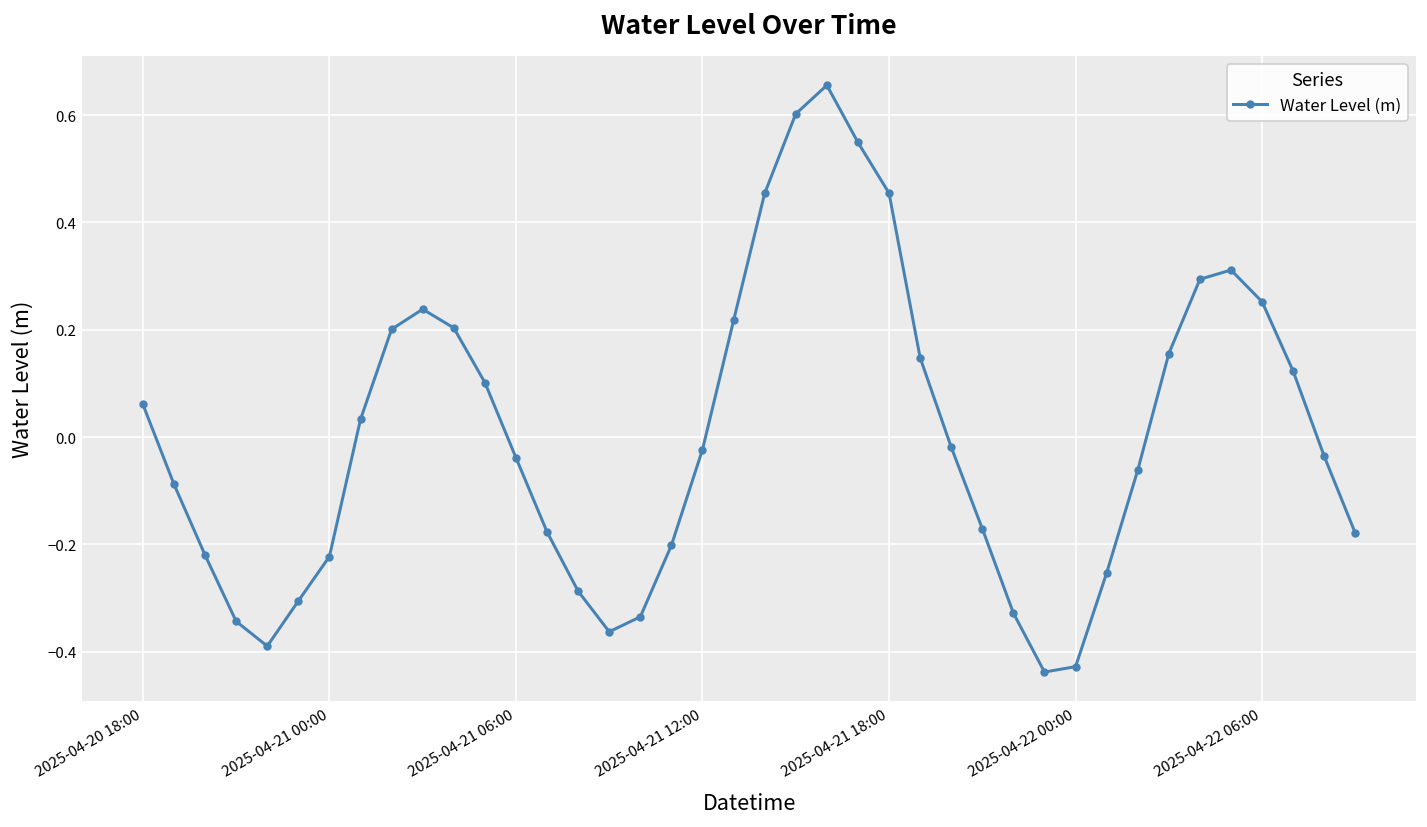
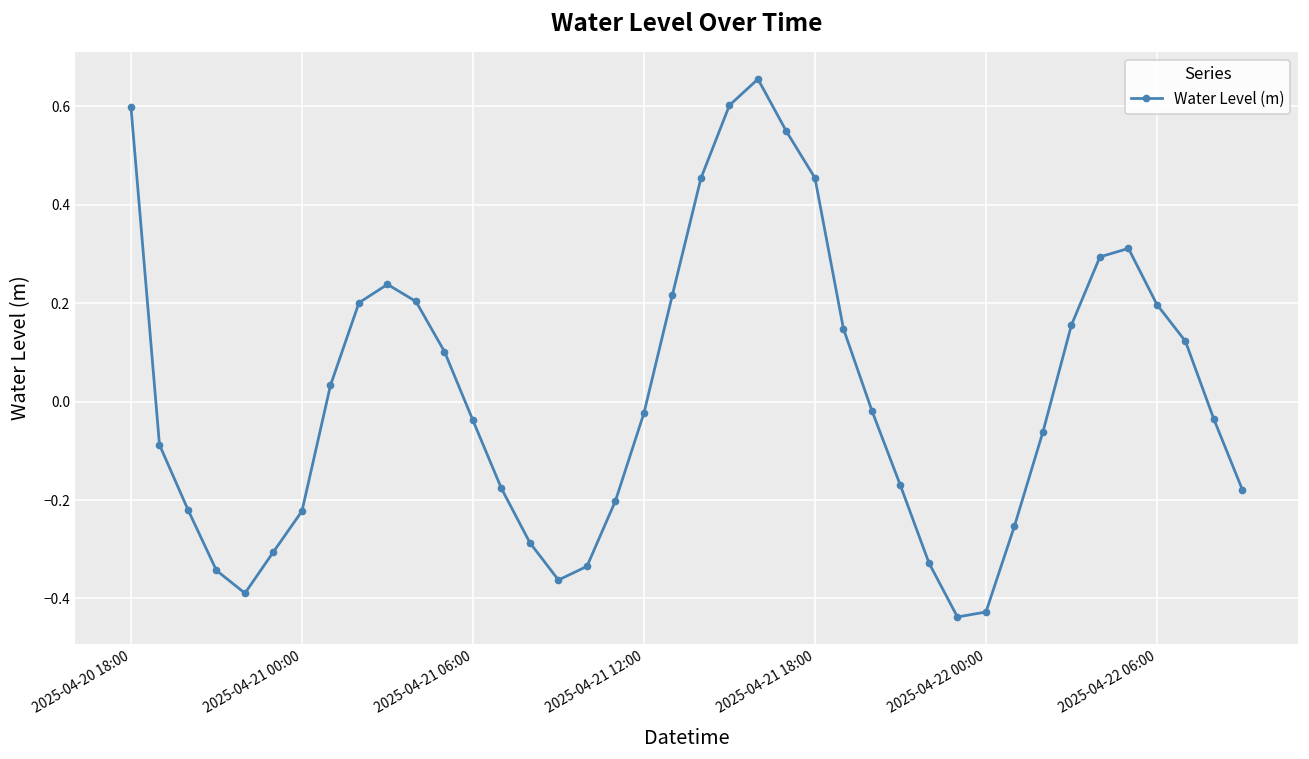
2025-04-20 18:00: 0.06 -> 0.60
2025-04-22 06:00: 0.25 -> 0.20
